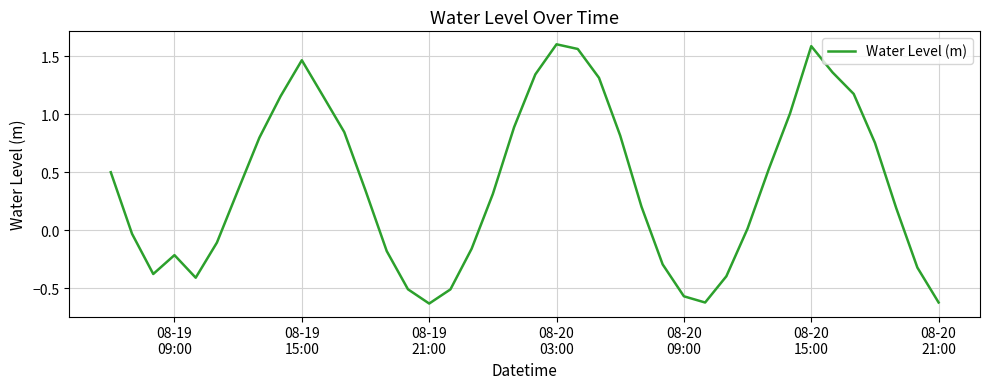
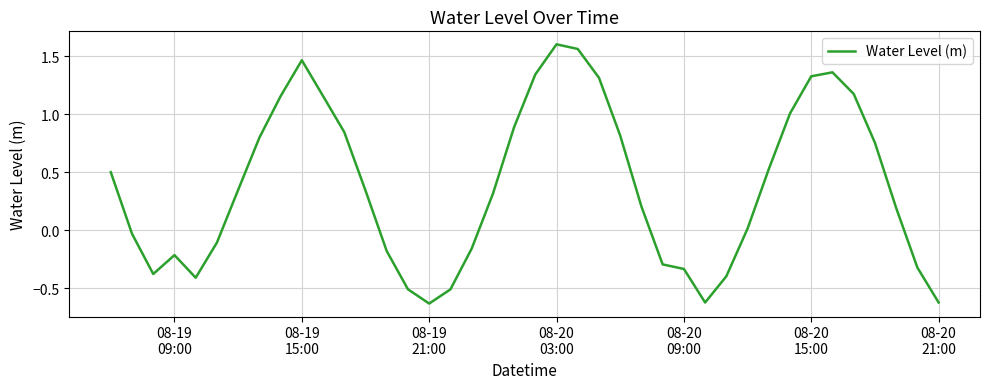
08-20 09:00: -0.57 -> -0.33
08-20 15:00: 1.59 -> 1.33
